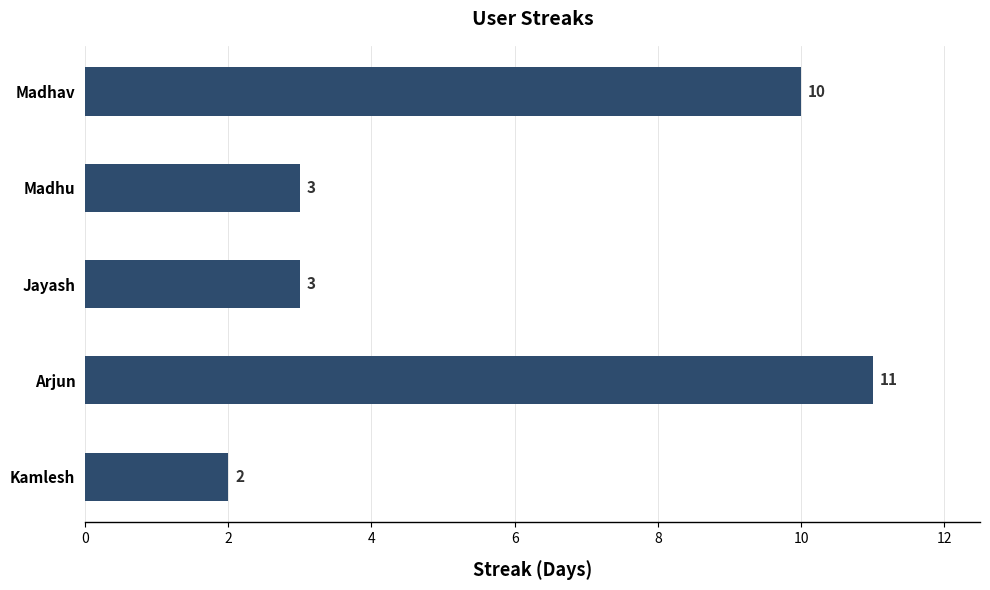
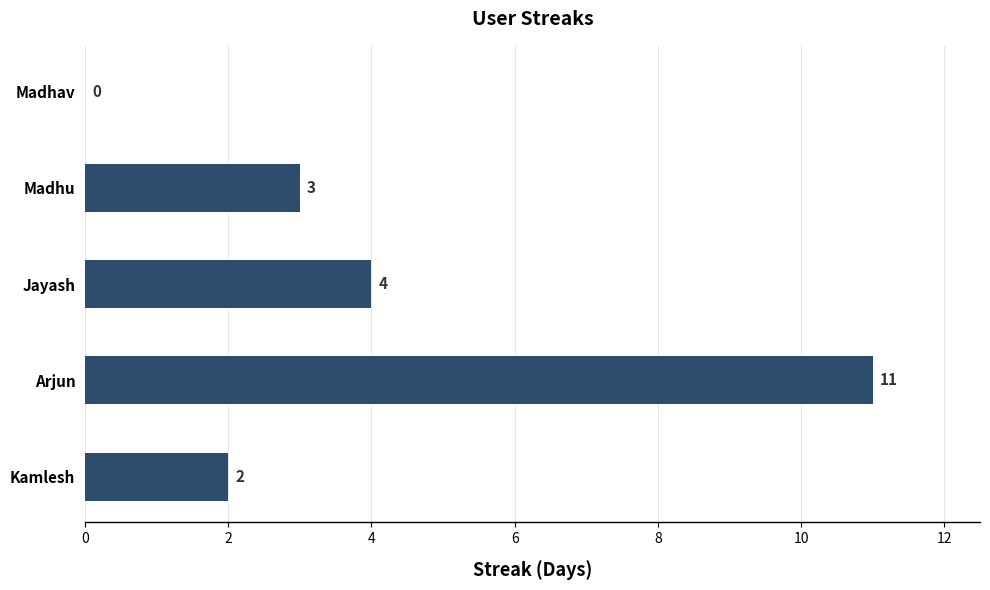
Madhav: 10 -> 0
Jayash: 3 -> 4
